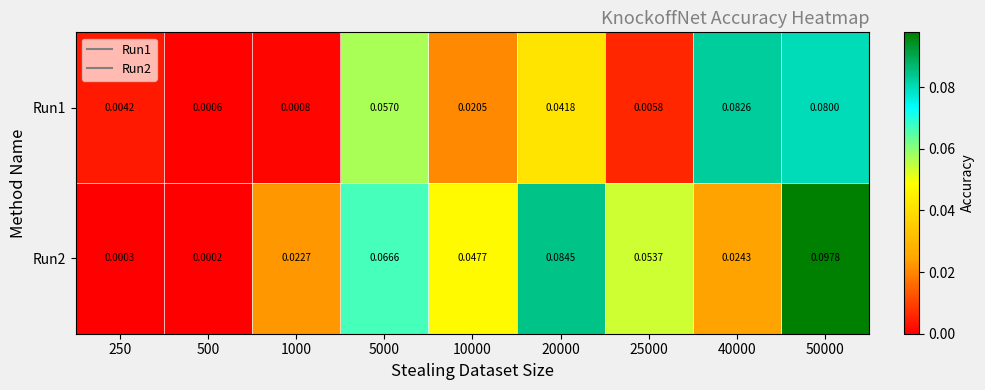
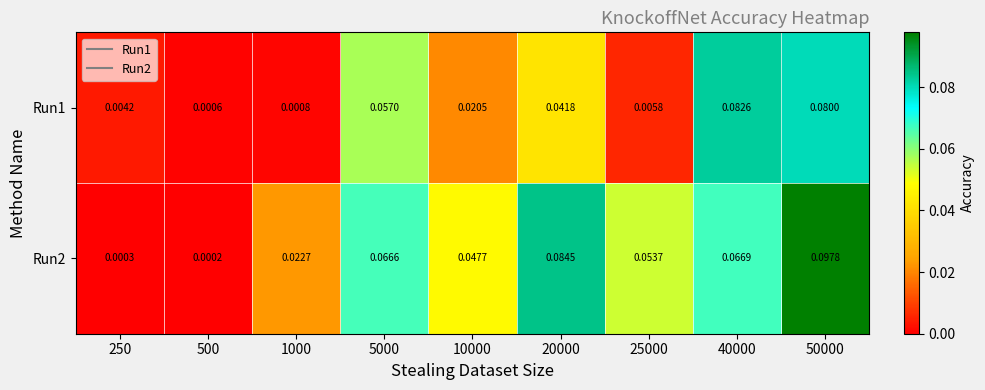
Run2, 40000: 0.0243 -> 0.0669
